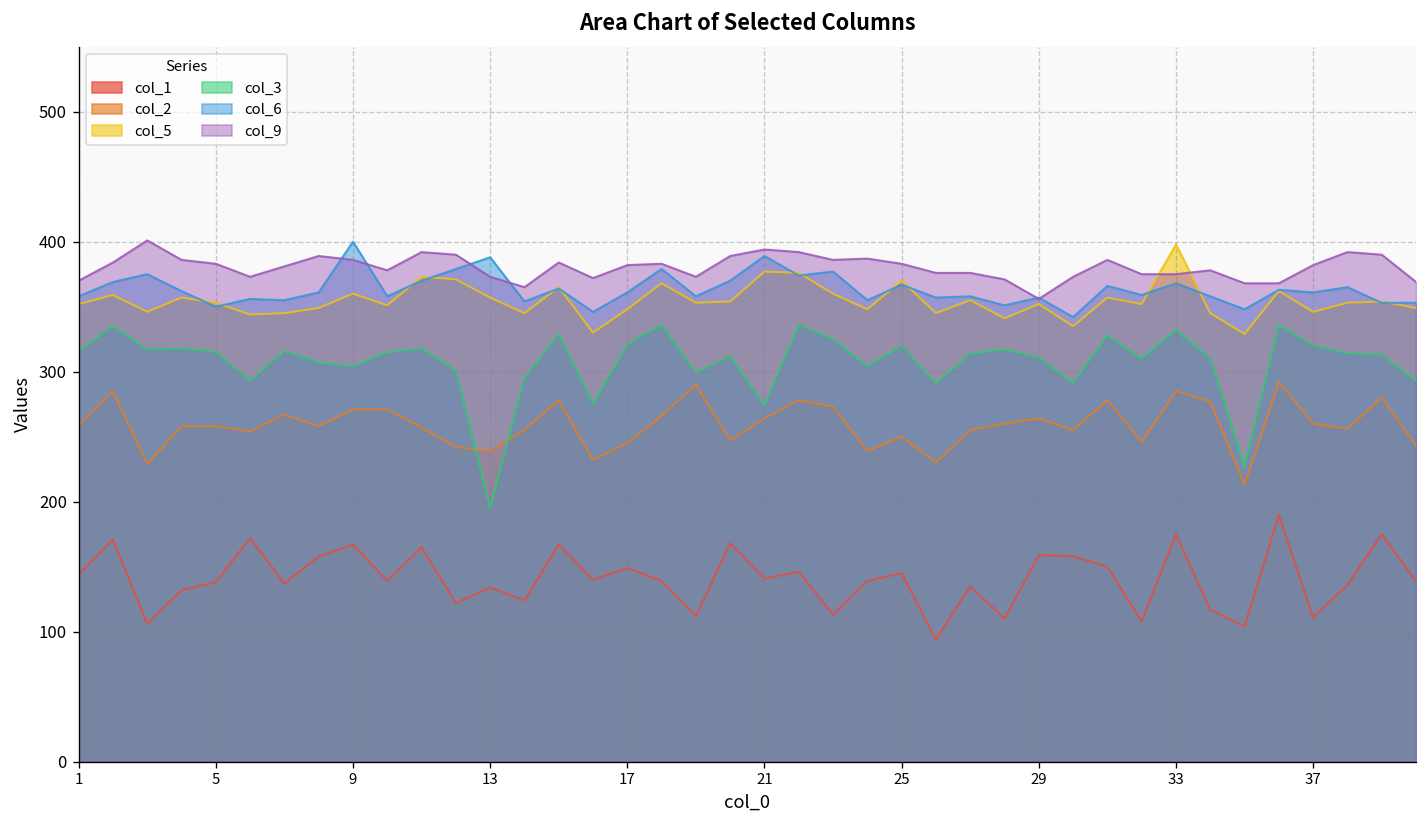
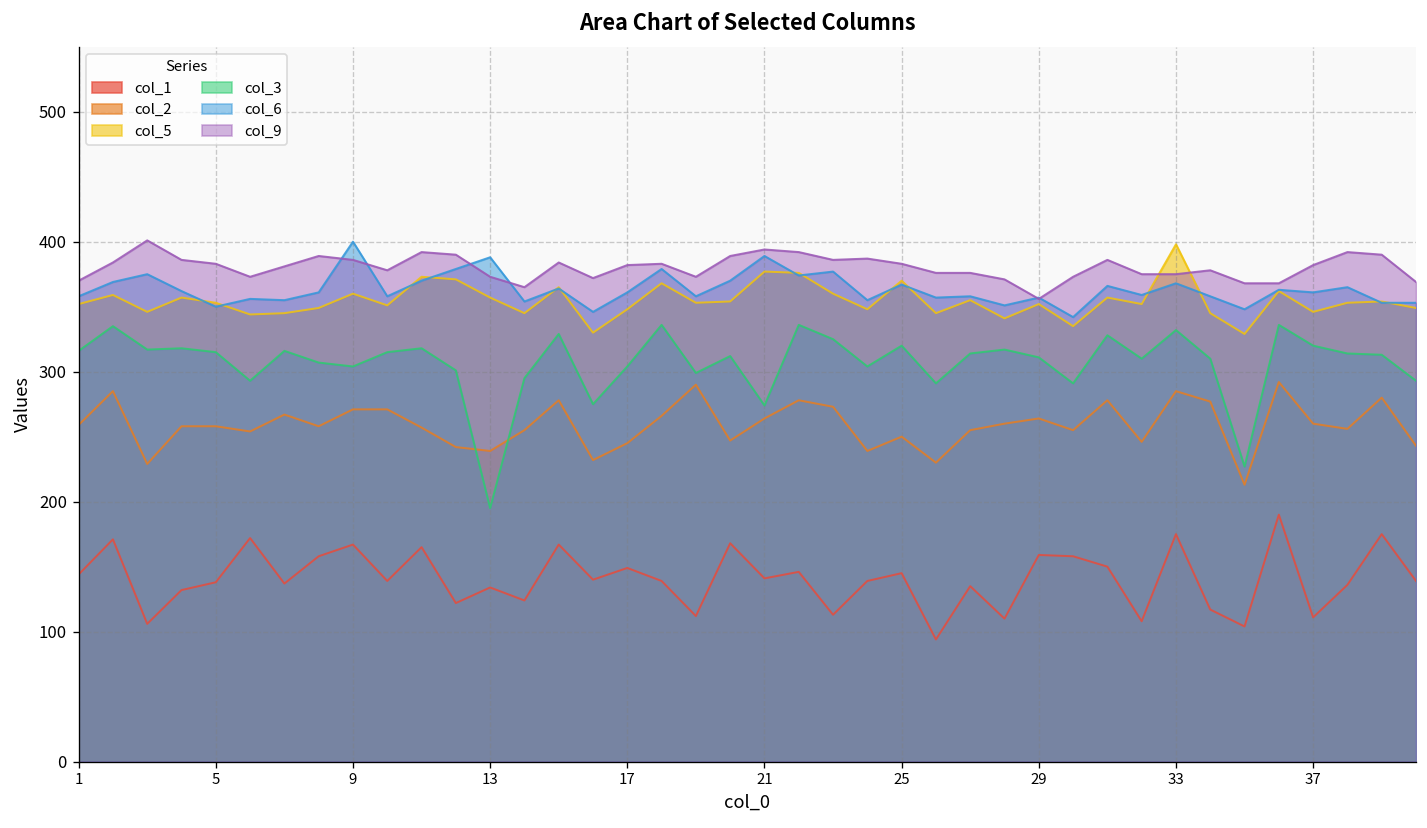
col_3, 17: 321 -> 304
